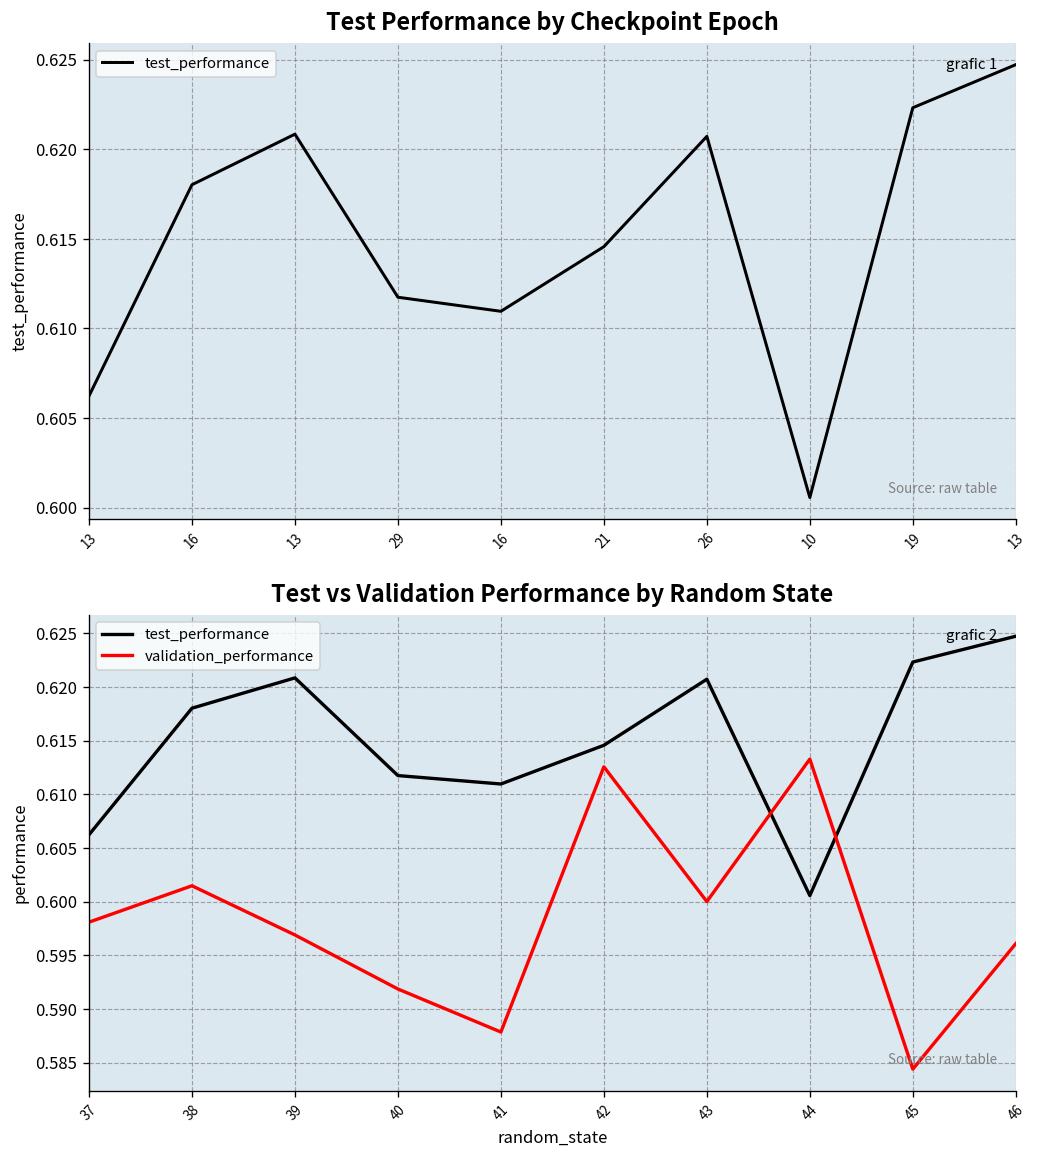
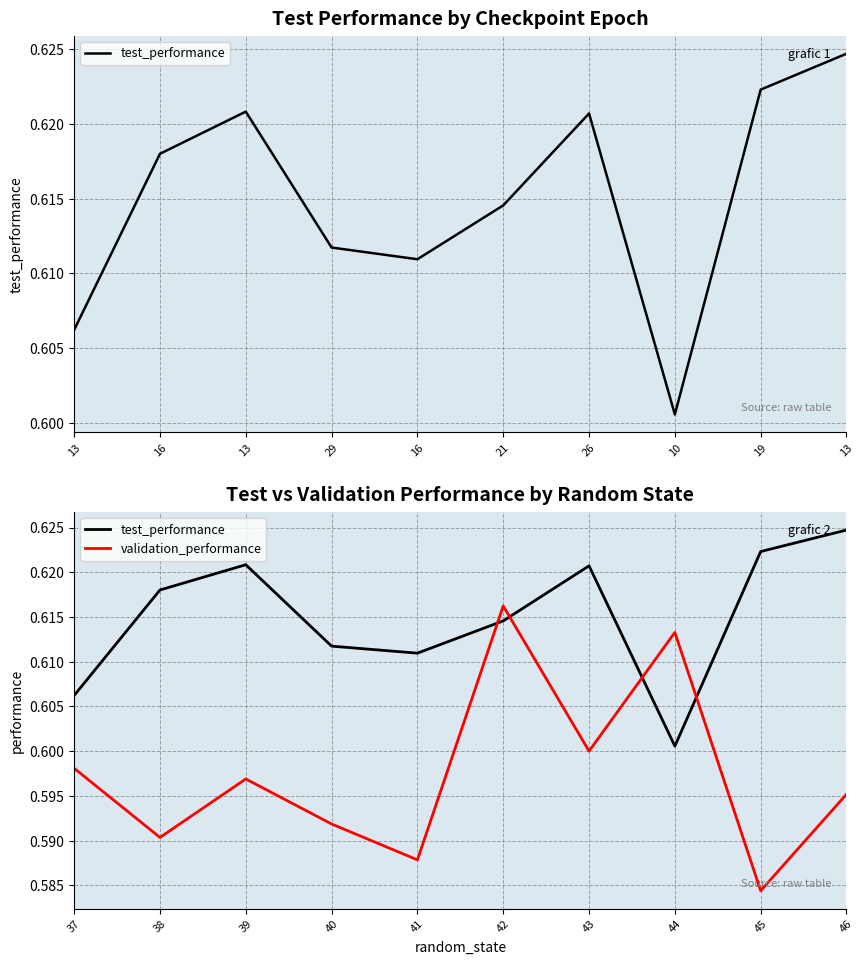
Test vs Validation Performance by Random State, validation_performance, 38: 0.601 -> 0.590
Test vs Validation Performance by Random State, validation_performance, 42: 0.613 -> 0.616
Test vs Validation Performance by Random State, validation_performance, 46: 0.596 -> 0.595
